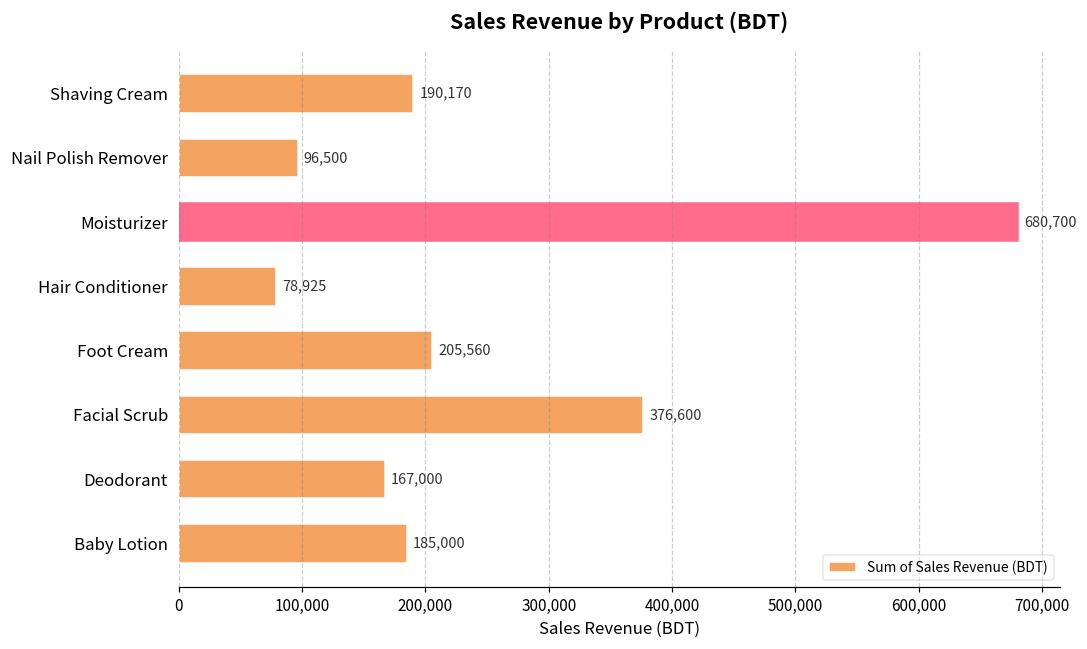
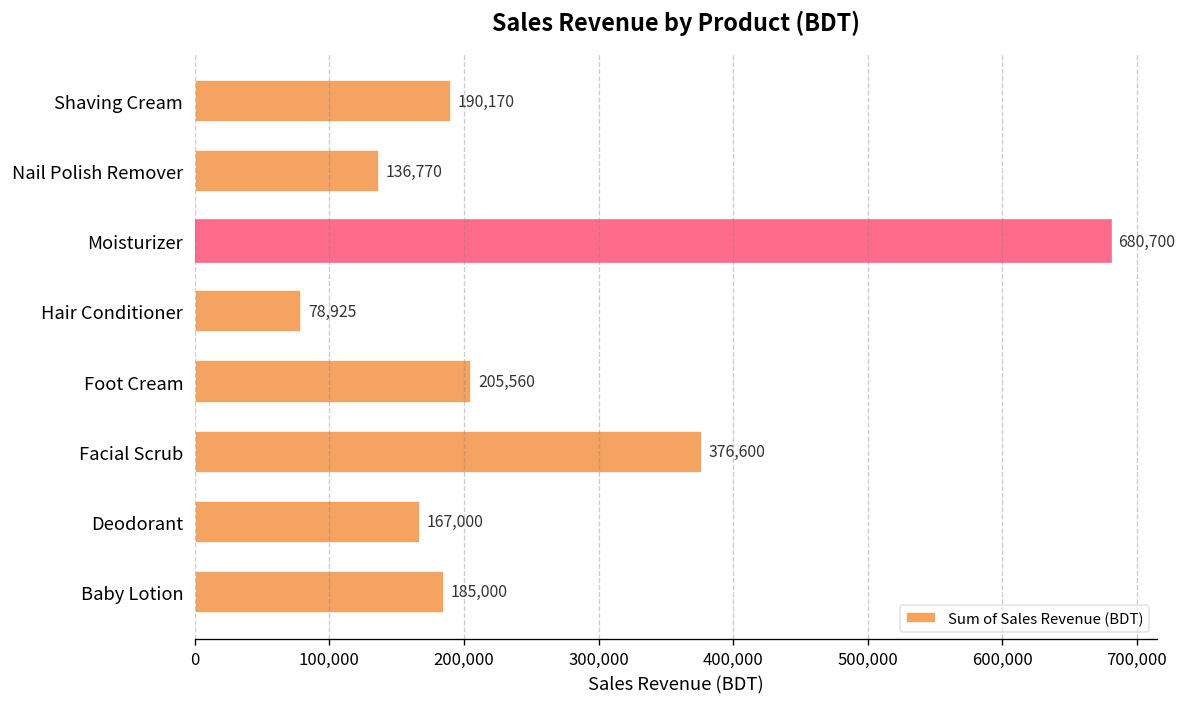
Nail Polish Remover: 96,500 -> 136,770
